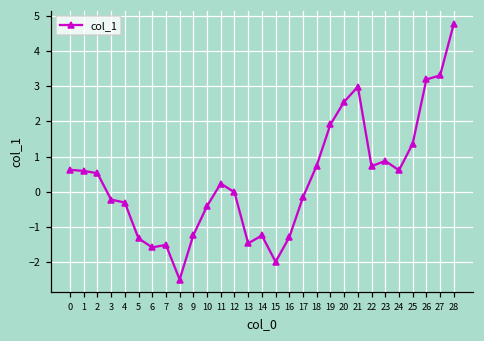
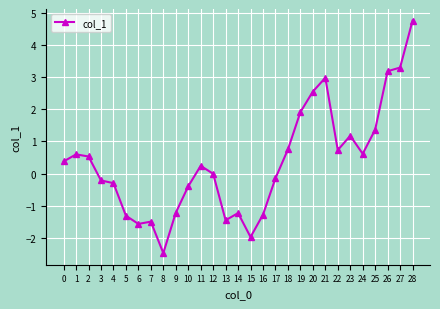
0: 0.6 -> 0.4
23: 0.9 -> 1.2
